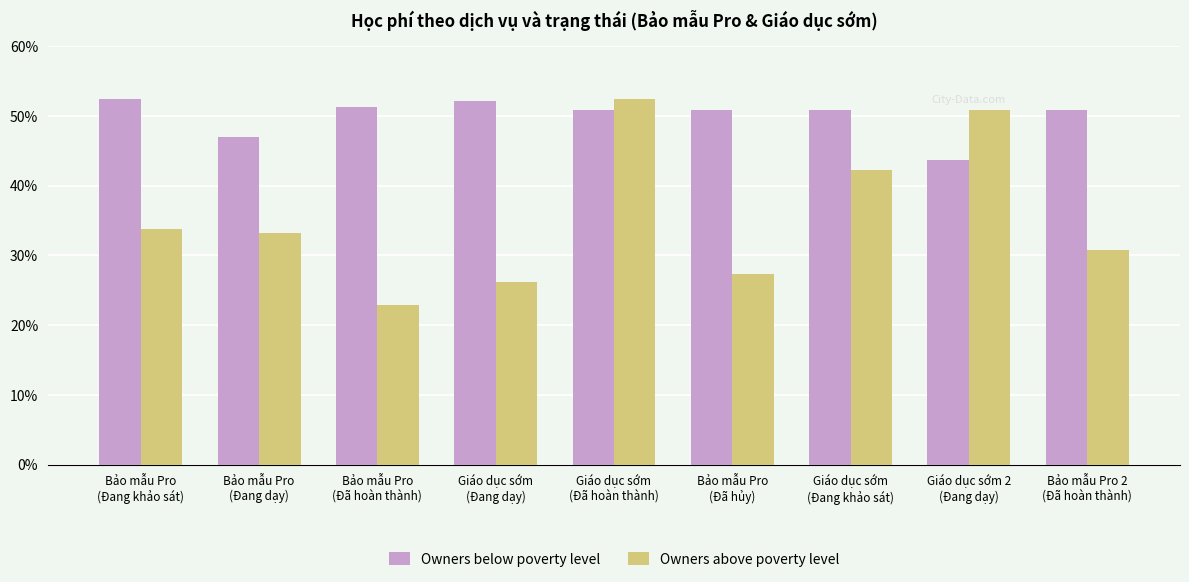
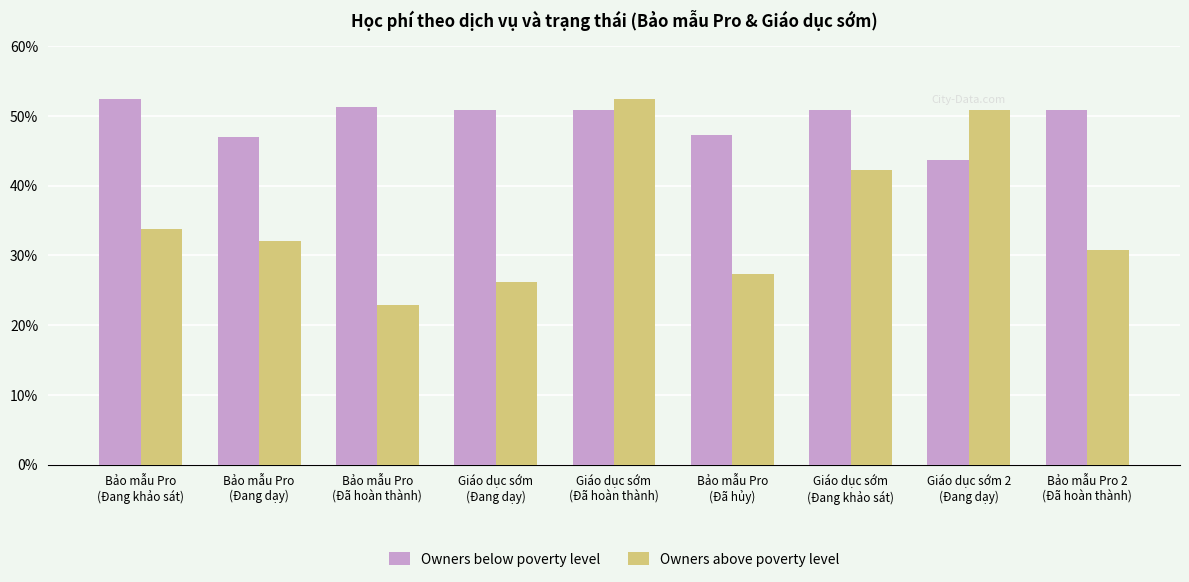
Owners above poverty level, Bảo mẫu Pro (Đang dạy): 33% -> 32%
Owners below poverty level, Giáo dục sớm (Đang dạy): 52% -> 51%
Owners below poverty level, Bảo mẫu Pro (Đã hủy): 51% -> 47%
